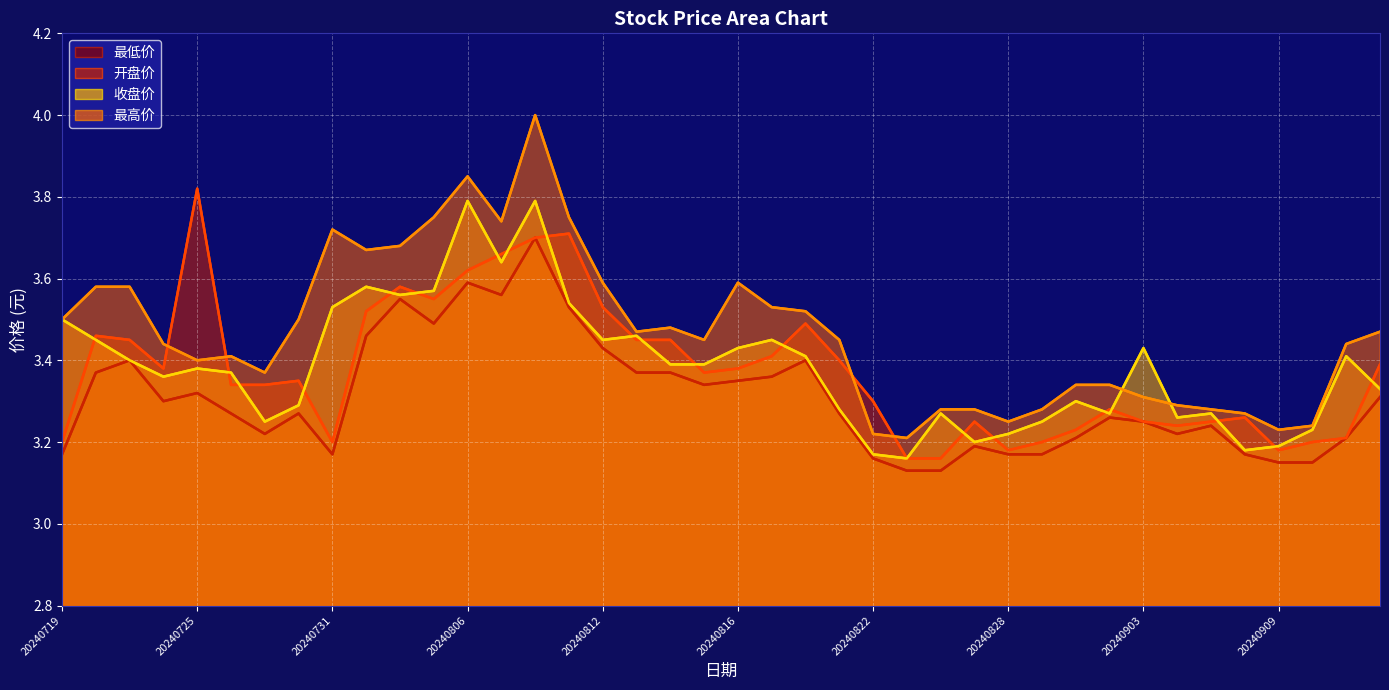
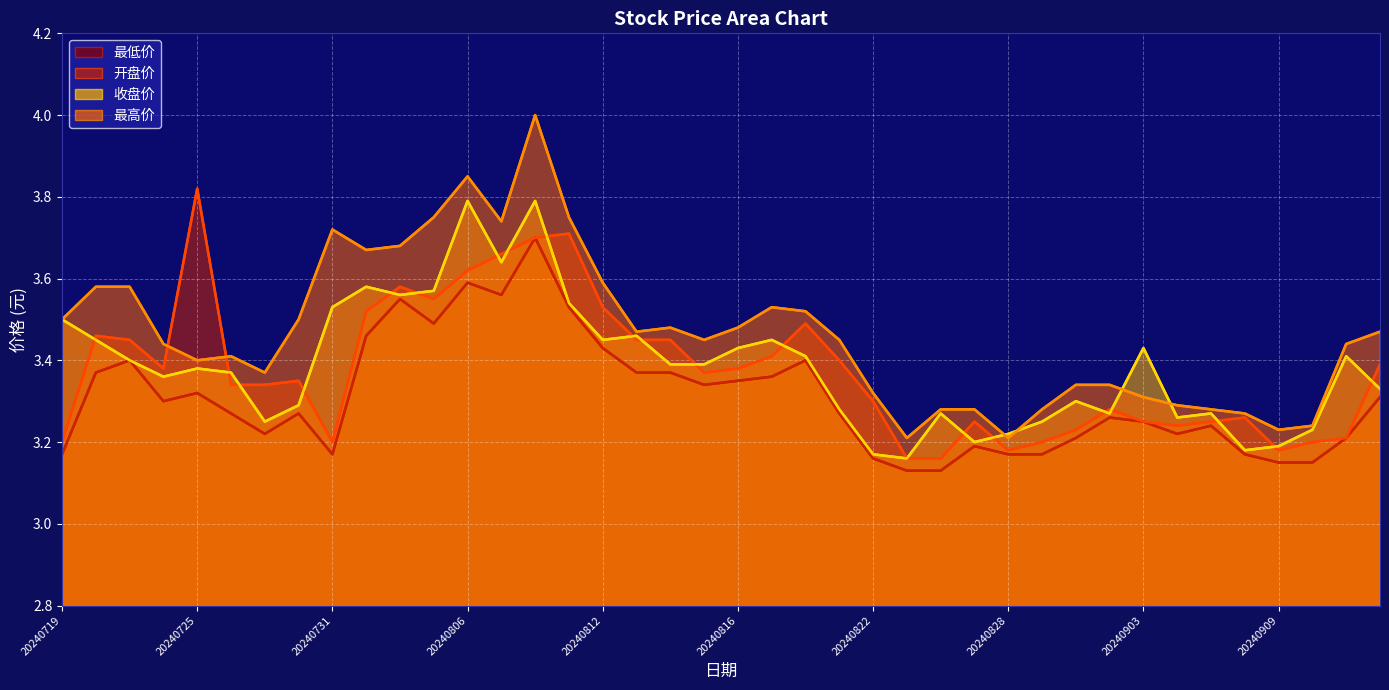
最高价, 20240816: 3.59 -> 3.48
最高价, 20240822: 3.22 -> 3.32
最高价, 20240828: 3.25 -> 3.21
